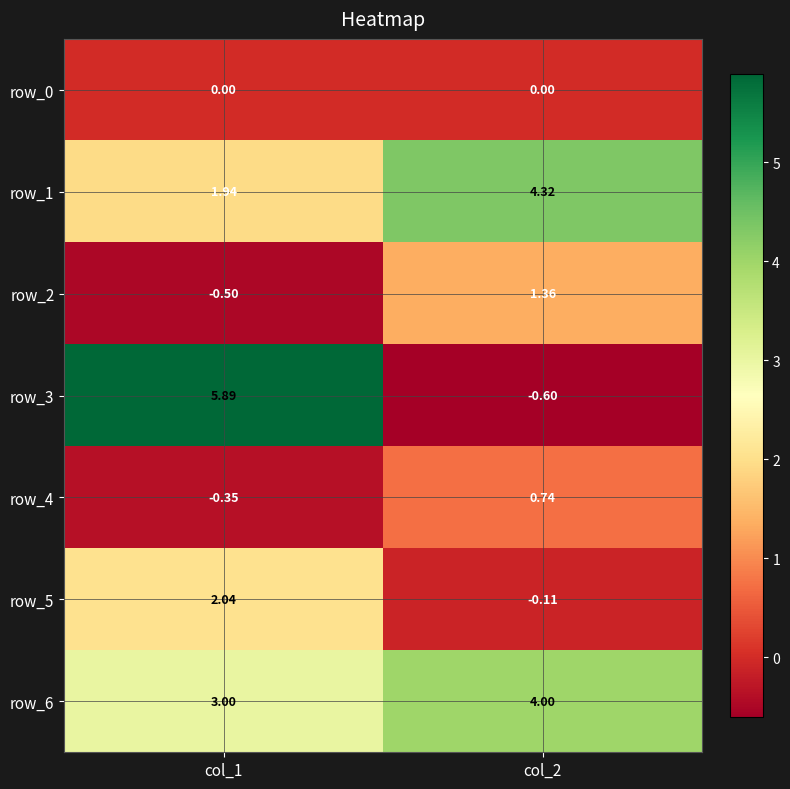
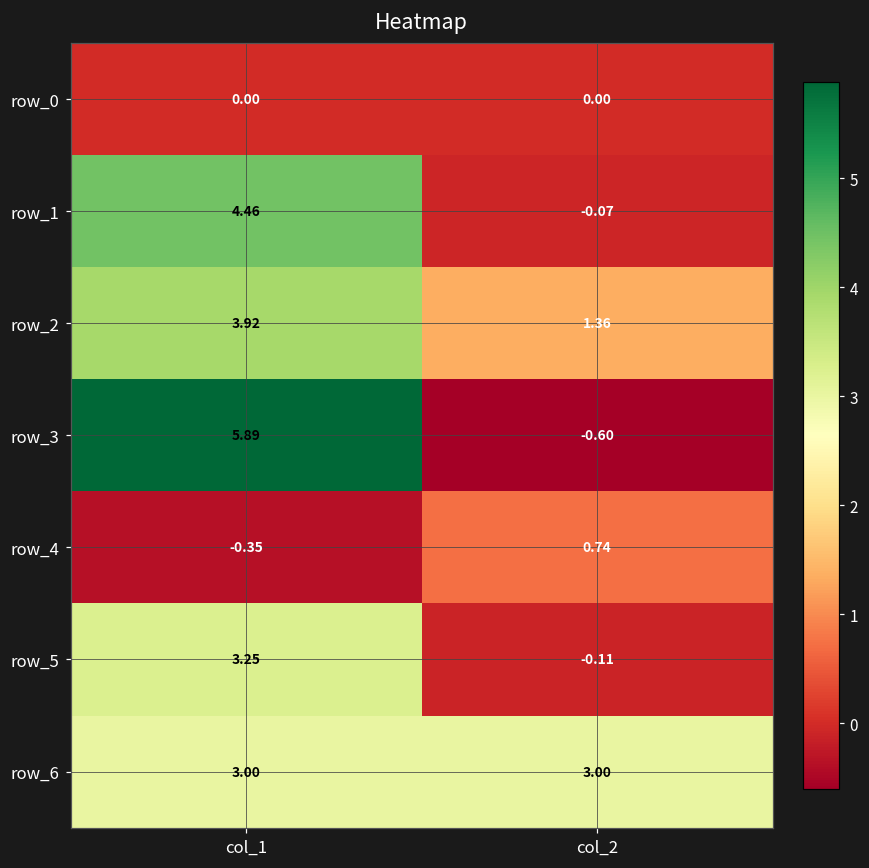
row_1, col_1: 1.94 -> 4.46
row_1, col_2: 4.32 -> -0.07
row_2, col_1: -0.50 -> 3.92
row_5, col_1: 2.04 -> 3.25
row_6, col_2: 4.00 -> 3.00
